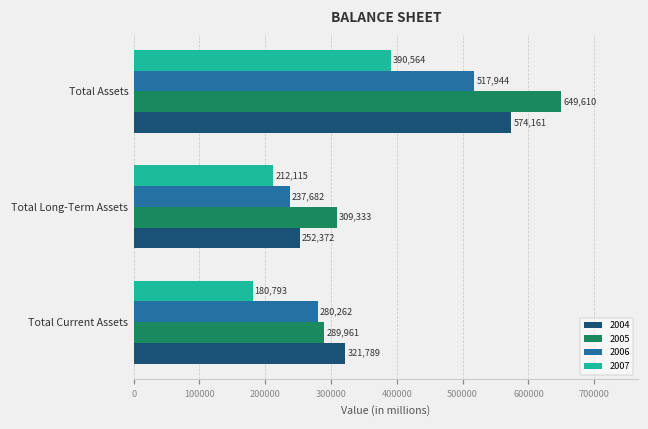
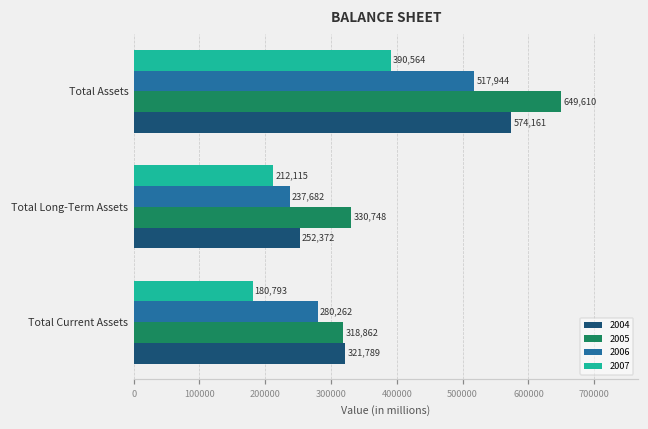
2005, Total Long-Term Assets: 309,333 -> 330,748
2005, Total Current Assets: 289,961 -> 318,862
